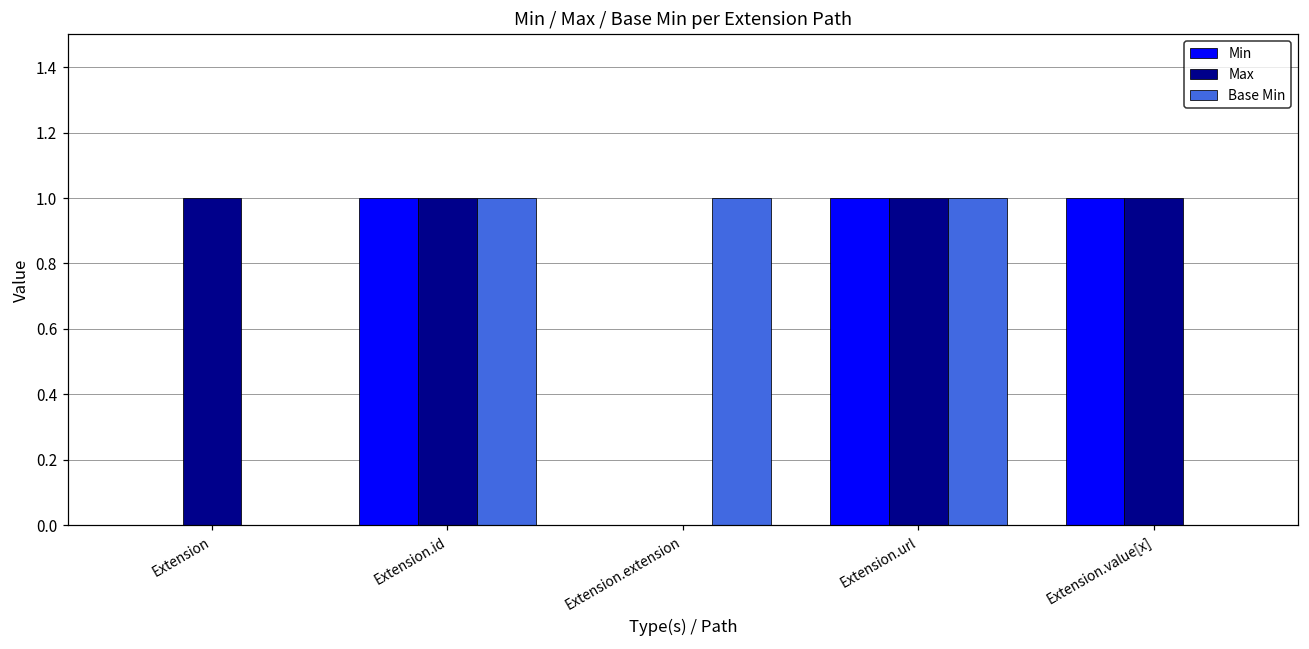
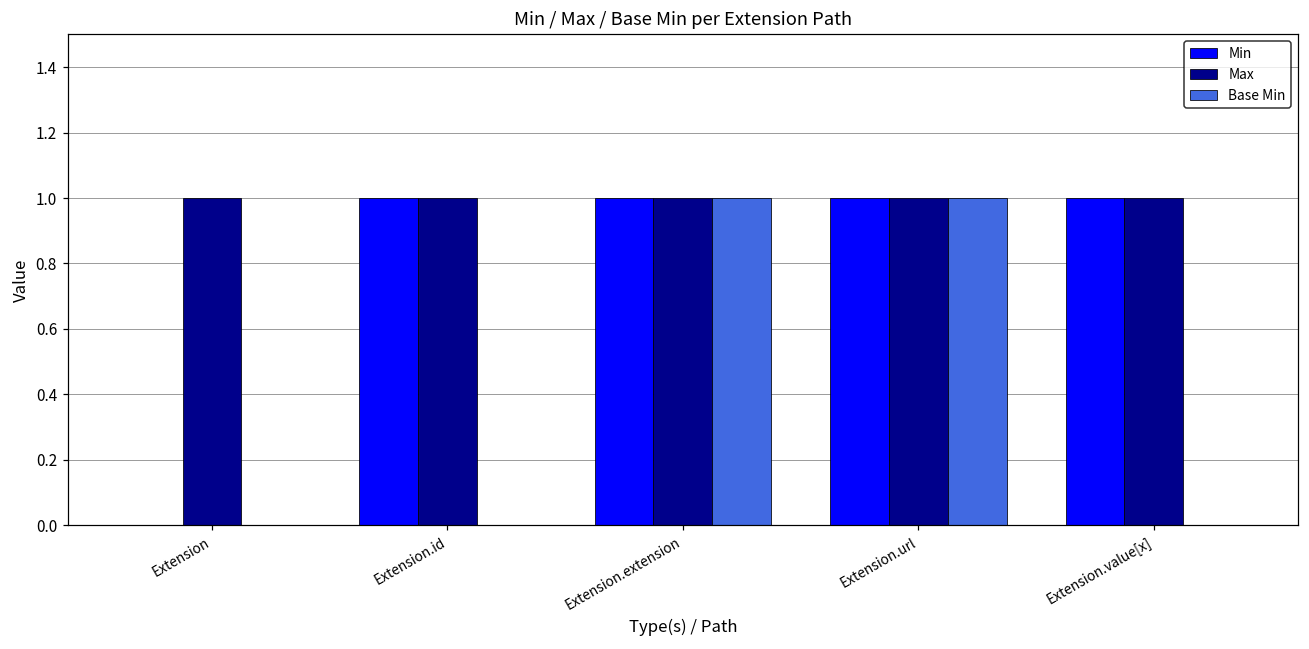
Base Min, Extension.id: 1 -> 0
Min, Extension.extension: 0 -> 1
Max, Extension.extension: 0 -> 1
